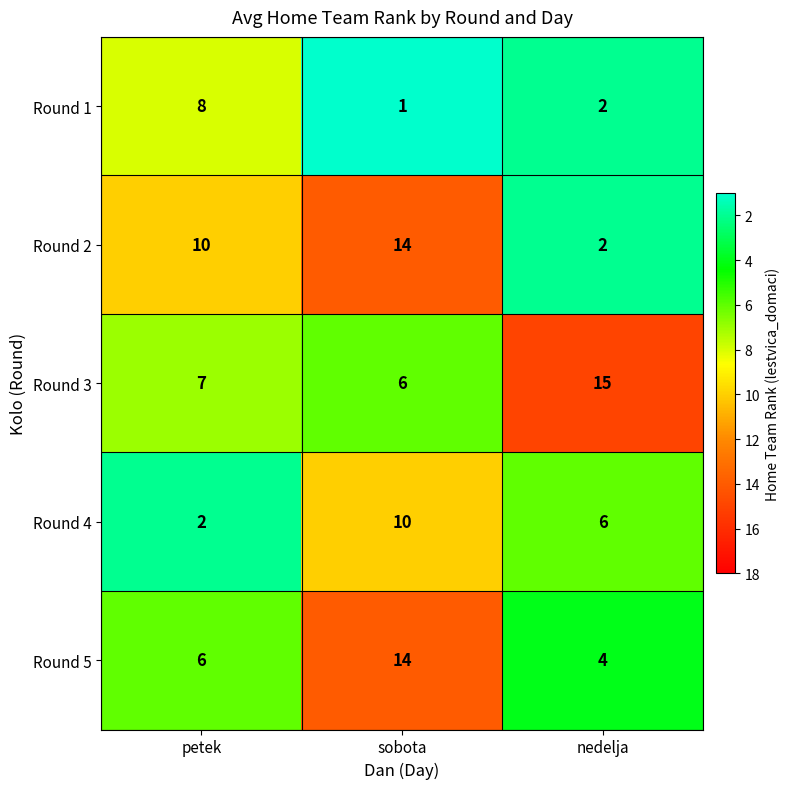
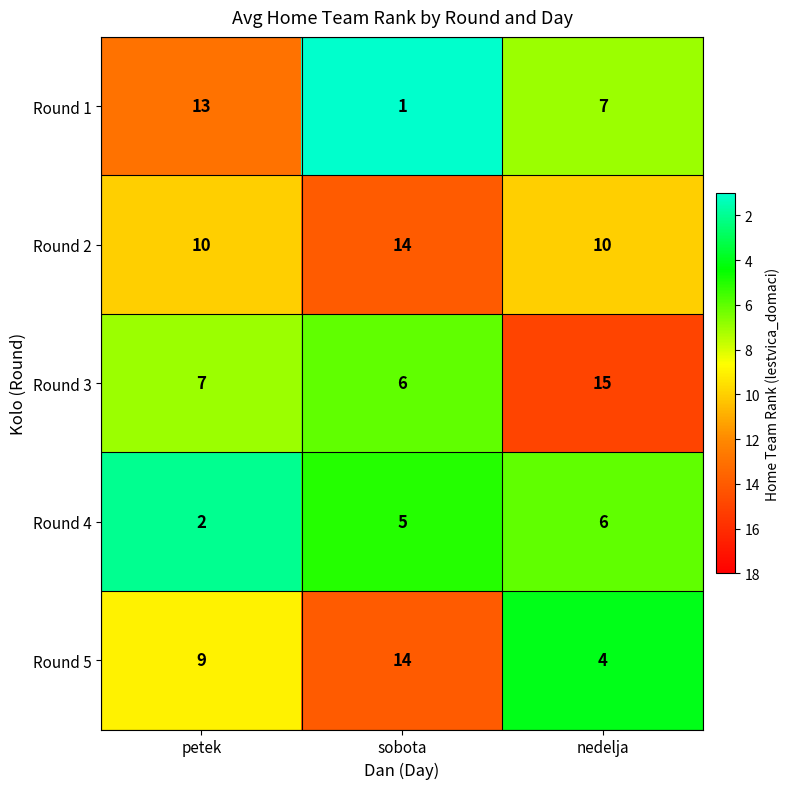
Round 1, petek: 8 -> 13
Round 1, nedelja: 2 -> 7
Round 2, nedelja: 2 -> 10
Round 4, sobota: 10 -> 5
Round 5, petek: 6 -> 9
